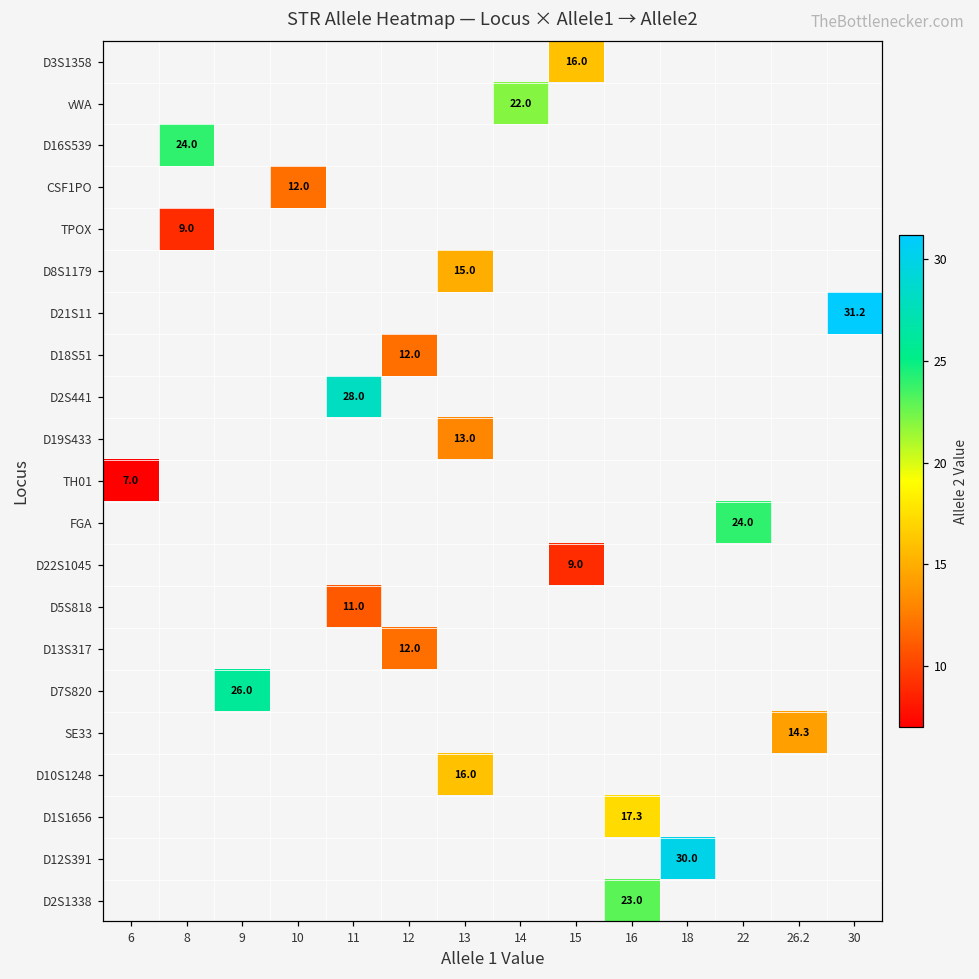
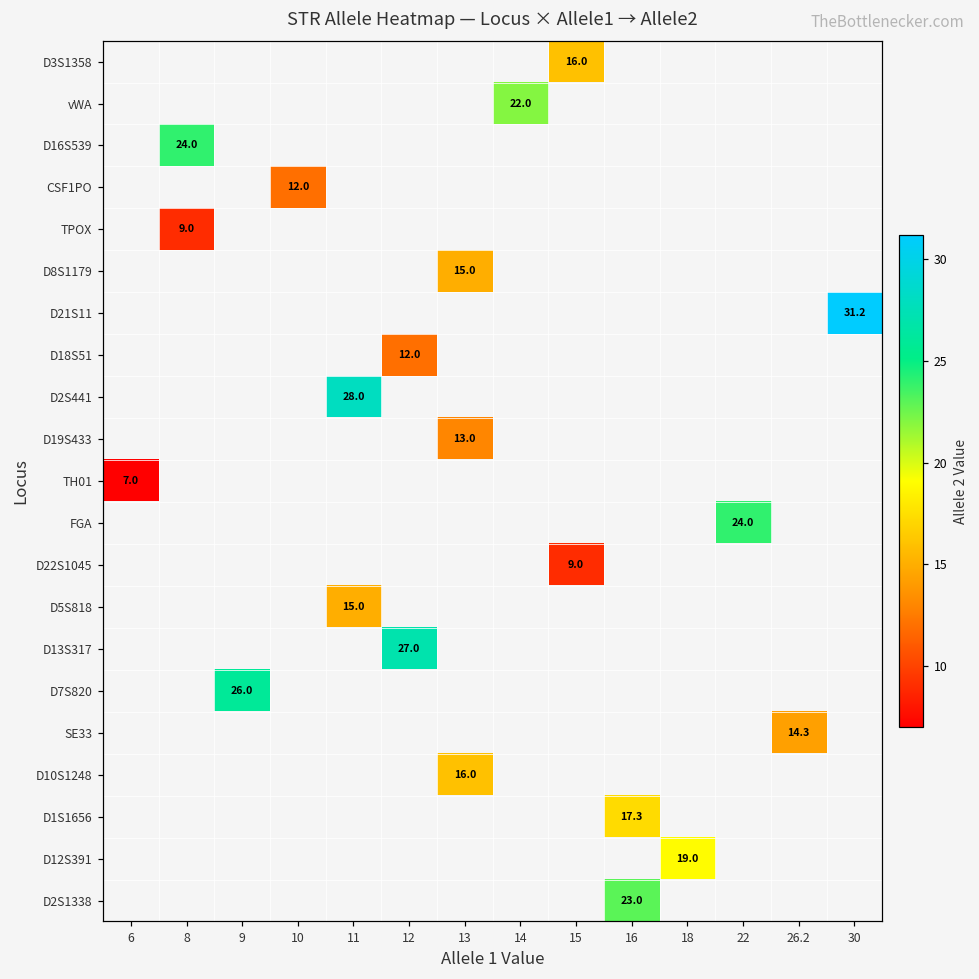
D5S818, 11: 11.0 -> 15.0
D13S317, 12: 12.0 -> 27.0
D12S391, 18: 30.0 -> 19.0
